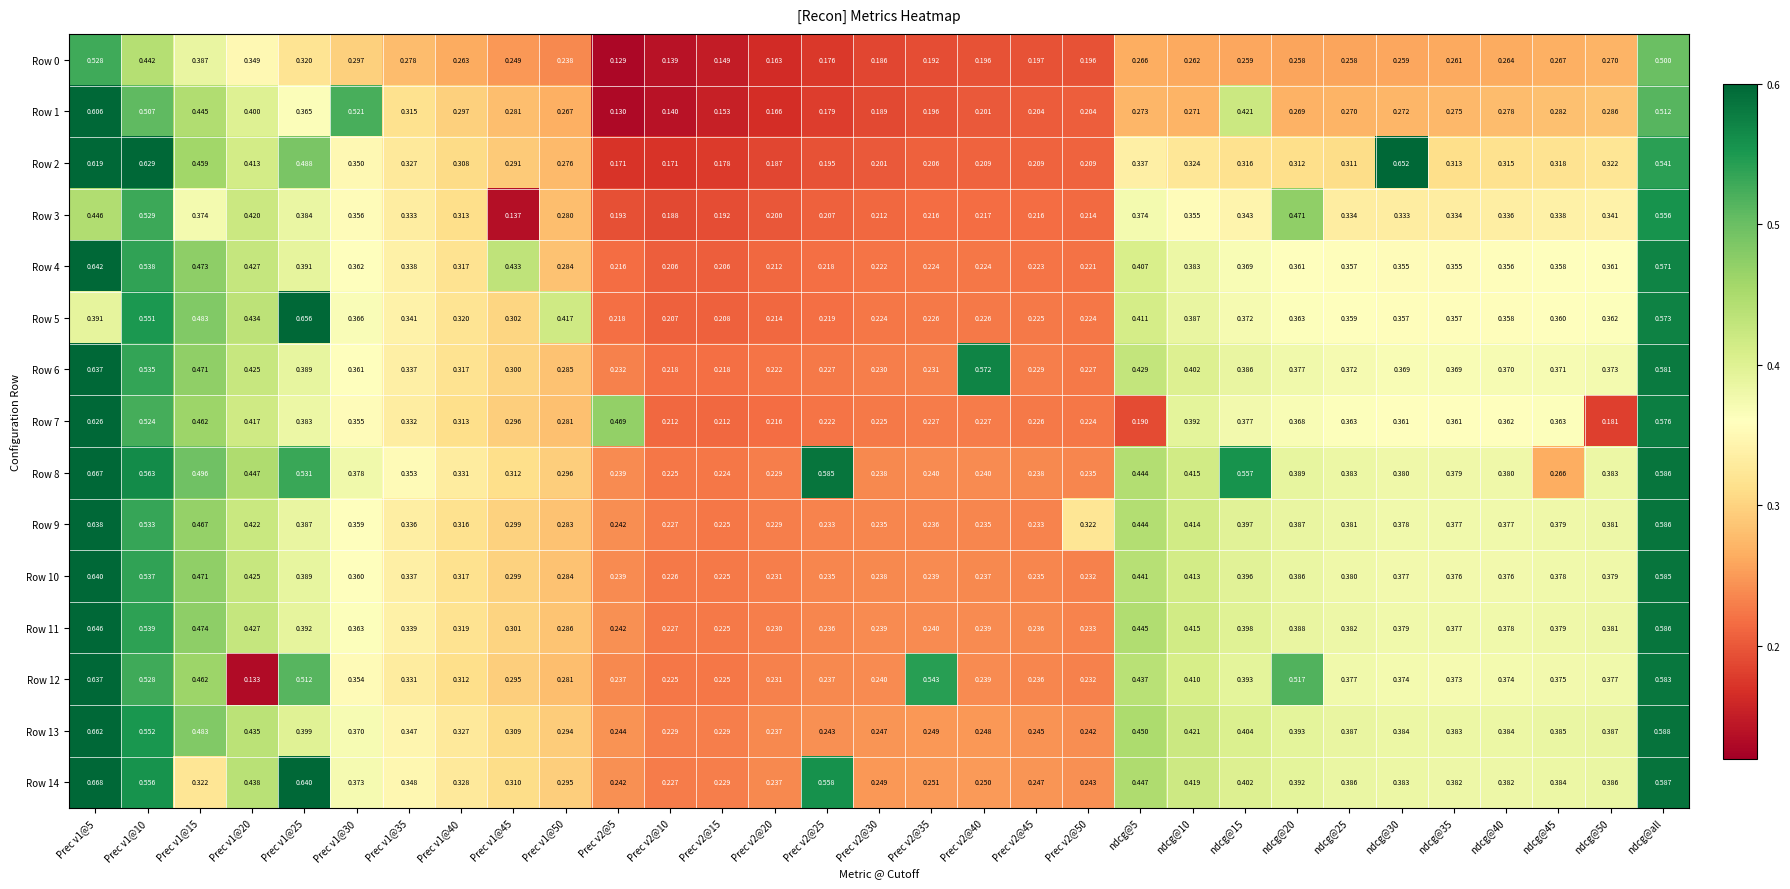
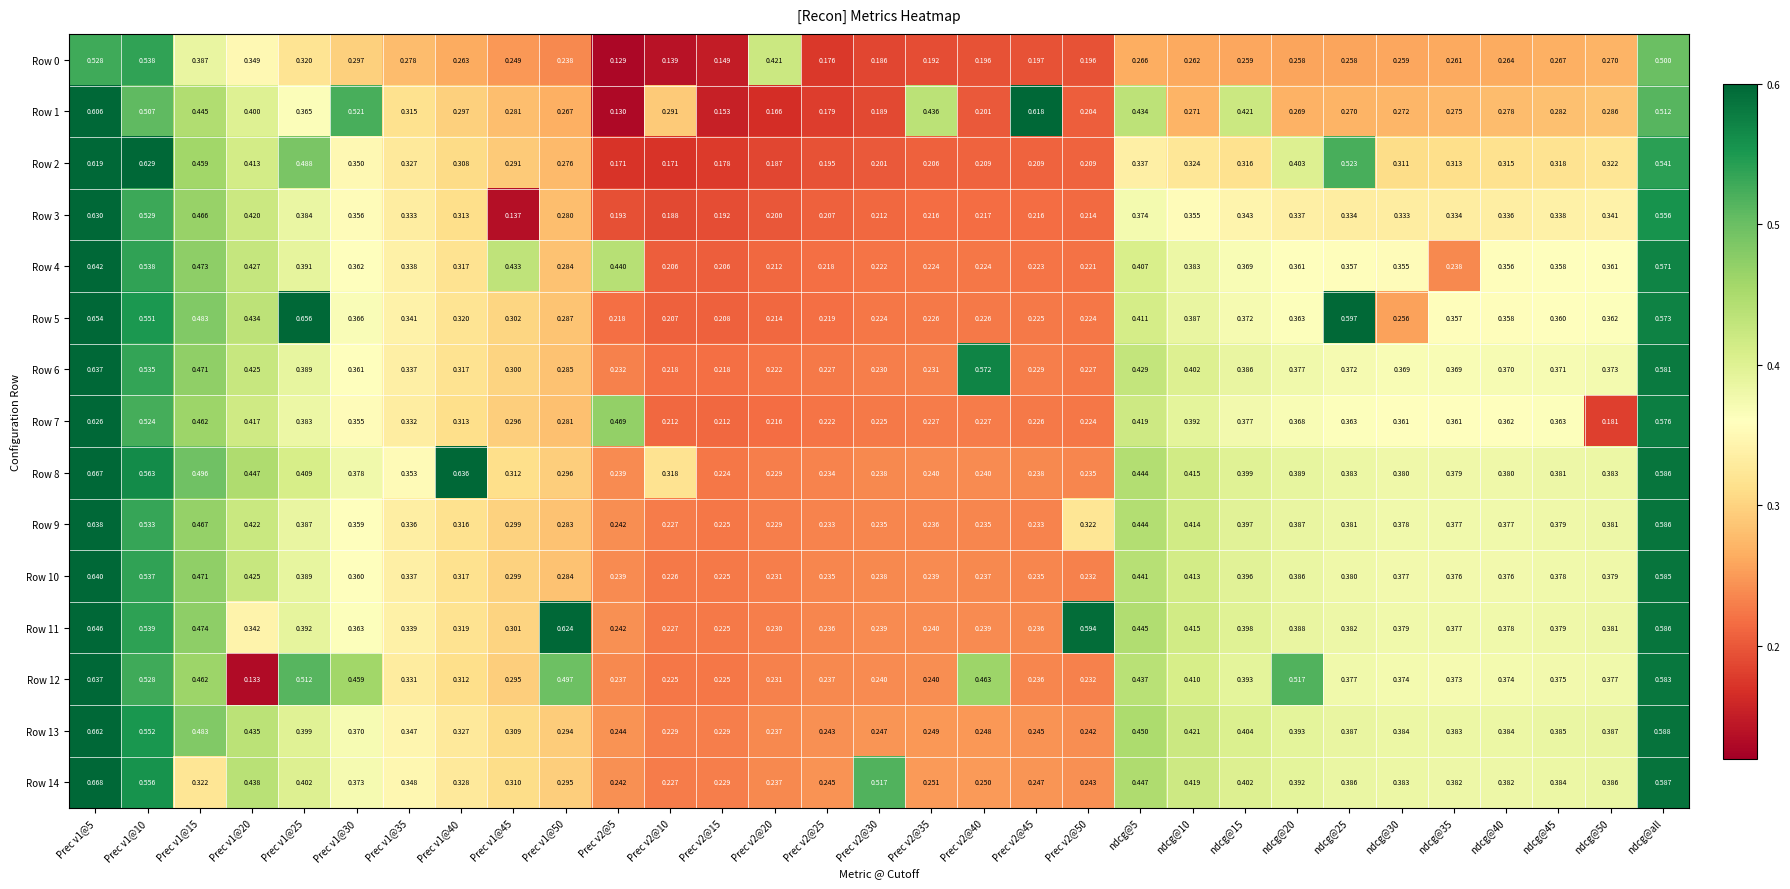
Row 0, Prec v1@10: 0.442 -> 0.538
Row 0, Prec v2@20: 0.163 -> 0.421
Row 1, Prec v2@10: 0.140 -> 0.291
Row 1, Prec v2@35: 0.196 -> 0.436
Row 1, Prec v2@45: 0.204 -> 0.618
Row 1, ndcg@5: 0.273 -> 0.434
Row 2, ndcg@20: 0.312 -> 0.403
Row 2, ndcg@25: 0.311 -> 0.523
Row 2, ndcg@30: 0.652 -> 0.311
Row 3, Prec v1@5: 0.446 -> 0.630
Row 3, Prec v1@15: 0.374 -> 0.466
Row 3, ndcg@20: 0.471 -> 0.337
Row 4, Prec v2@5: 0.216 -> 0.440
Row 4, ndcg@35: 0.355 -> 0.238
Row 5, Prec v1@5: 0.391 -> 0.654
Row 5, Prec v1@50: 0.417 -> 0.287
Row 5, ndcg@25: 0.359 -> 0.597
Row 5, ndcg@30: 0.357 -> 0.256
Row 7, ndcg@5: 0.190 -> 0.419
Row 8, Prec v1@25: 0.531 -> 0.409
Row 8, Prec v1@40: 0.331 -> 0.636
Row 8, Prec v2@10: 0.225 -> 0.318
Row 8, Prec v2@25: 0.585 -> 0.234
Row 8, ndcg@15: 0.557 -> 0.399
Row 8, ndcg@45: 0.266 -> 0.381
Row 11, Prec v1@20: 0.427 -> 0.342
Row 11, Prec v1@50: 0.286 -> 0.624
Row 11, Prec v2@50: 0.233 -> 0.594
Row 12, Prec v1@30: 0.354 -> 0.459
Row 12, Prec v1@50: 0.281 -> 0.497
Row 12, Prec v2@35: 0.543 -> 0.240
Row 12, Prec v2@40: 0.239 -> 0.463
Row 14, Prec v1@25: 0.640 -> 0.402
Row 14, Prec v2@25: 0.558 -> 0.245
Row 14, Prec v2@30: 0.249 -> 0.517
